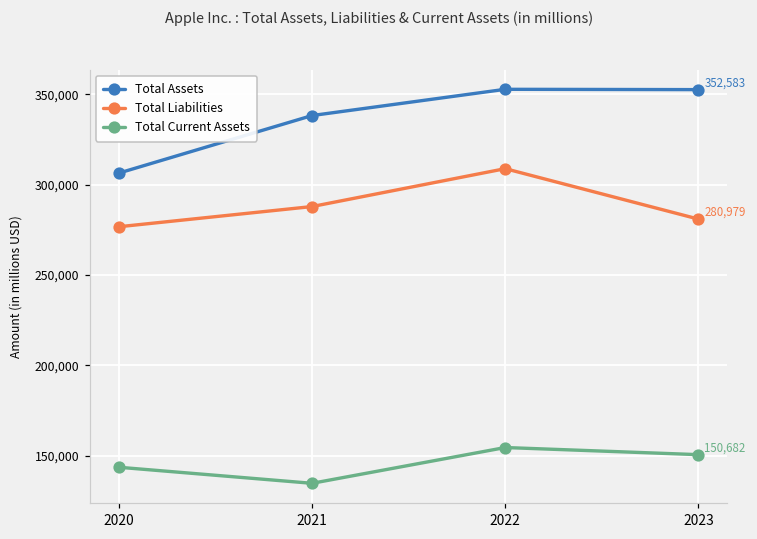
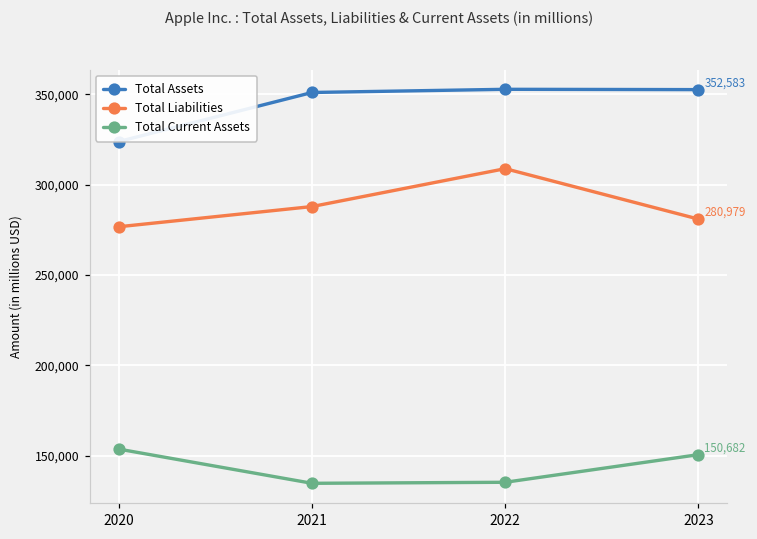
Total Assets, 2020: 306,000 -> 324,000
Total Current Assets, 2020: 144,000 -> 154,000
Total Assets, 2021: 338,000 -> 351,000
Total Current Assets, 2022: 155,000 -> 135,000
